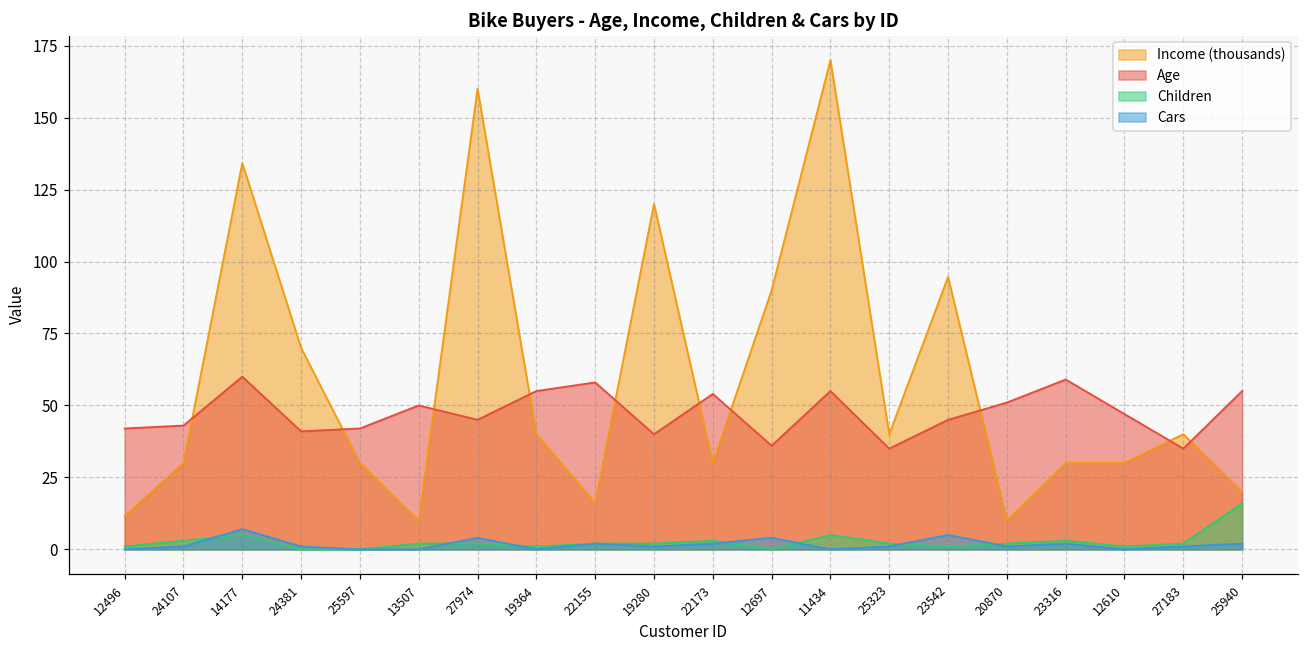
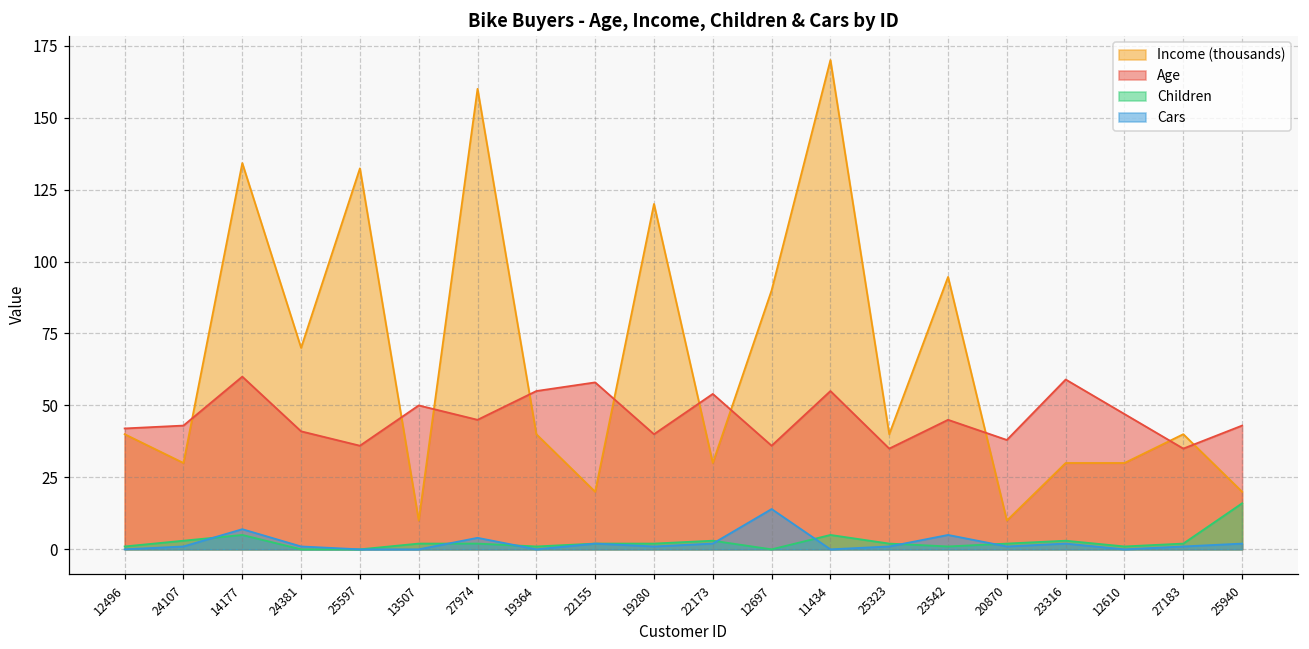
Income (thousands), 12496: 12 -> 40
Income (thousands), 25597: 30 -> 132
Age, 25597: 42 -> 36
Income (thousands), 22155: 16 -> 20
Cars, 12697: 4 -> 14
Age, 20870: 51 -> 38
Age, 25940: 55 -> 43
